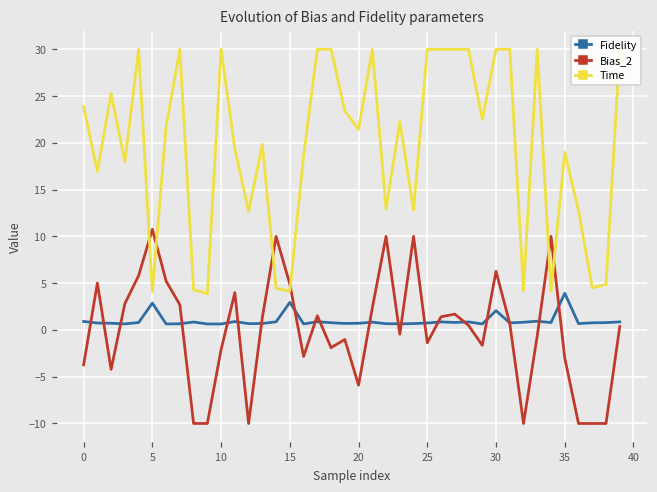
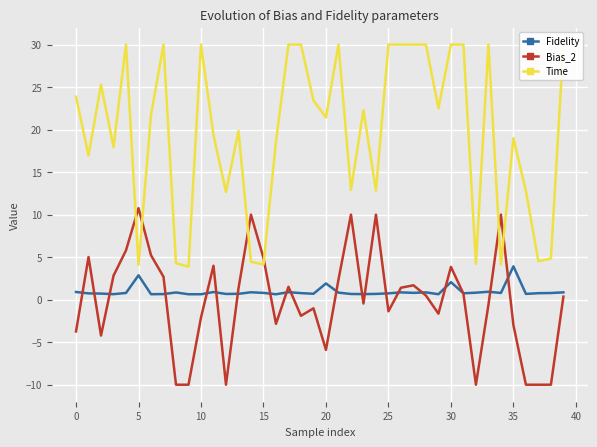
Fidelity, 15: 3 -> 1
Fidelity, 20: 1 -> 2
Bias_2, 30: 6 -> 4
